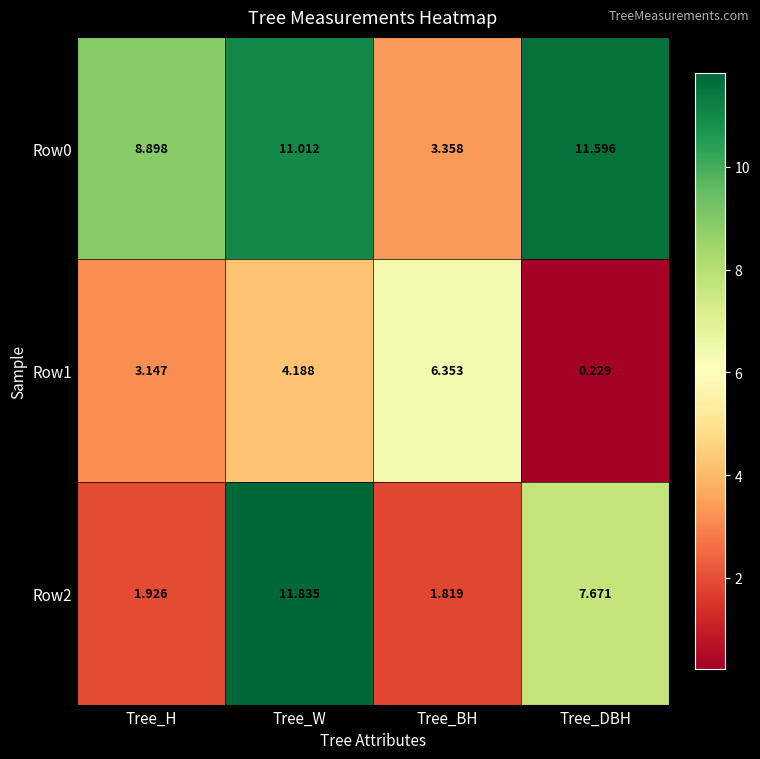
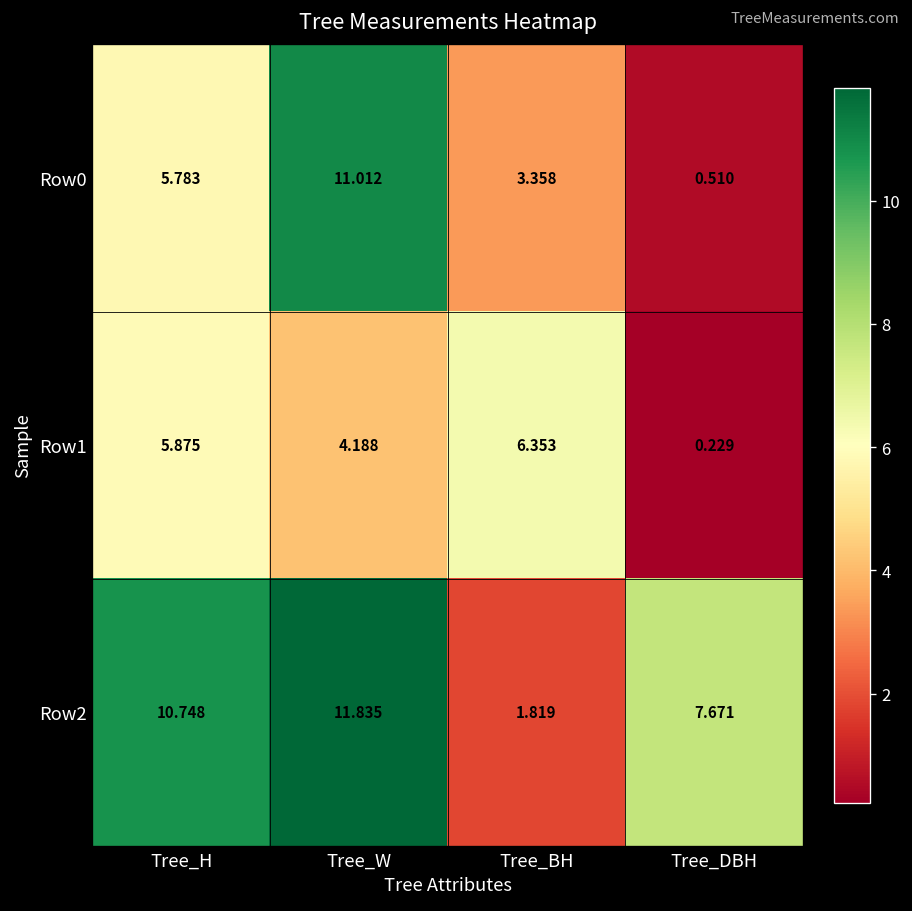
Row0, Tree_H: 8.898 -> 5.783
Row0, Tree_DBH: 11.596 -> 0.510
Row1, Tree_H: 3.147 -> 5.875
Row2, Tree_H: 1.926 -> 10.748
